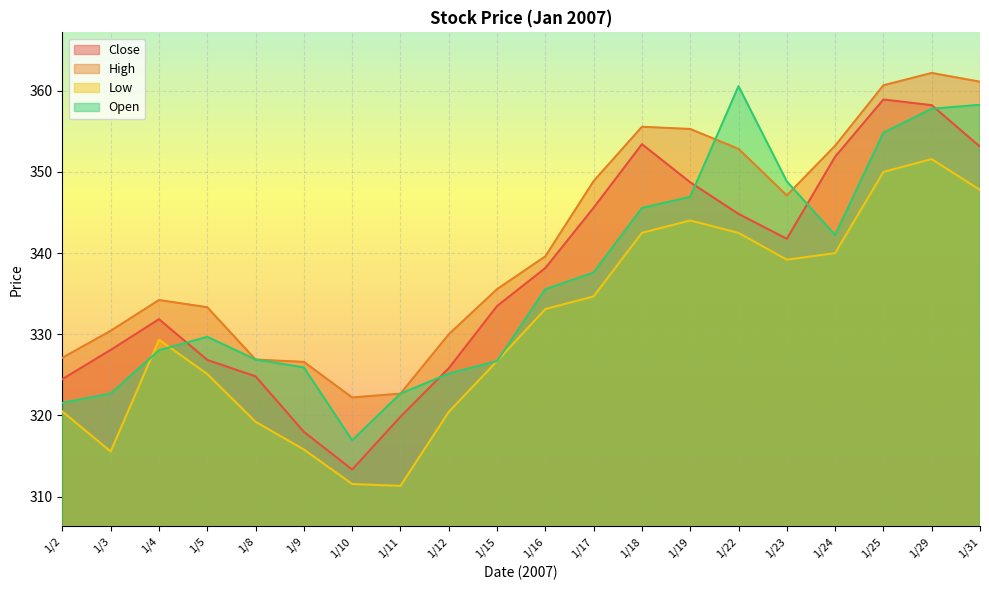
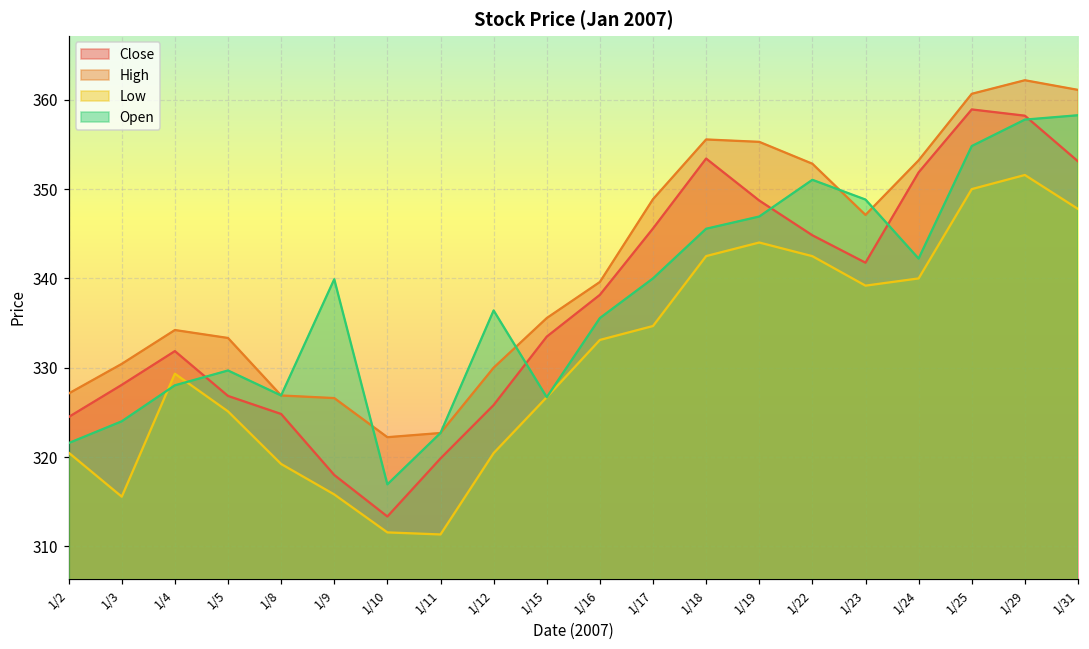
Open, 1/3: 323 -> 324
Open, 1/9: 326 -> 340
Open, 1/12: 325 -> 336
Open, 1/17: 338 -> 340
Open, 1/22: 361 -> 351
